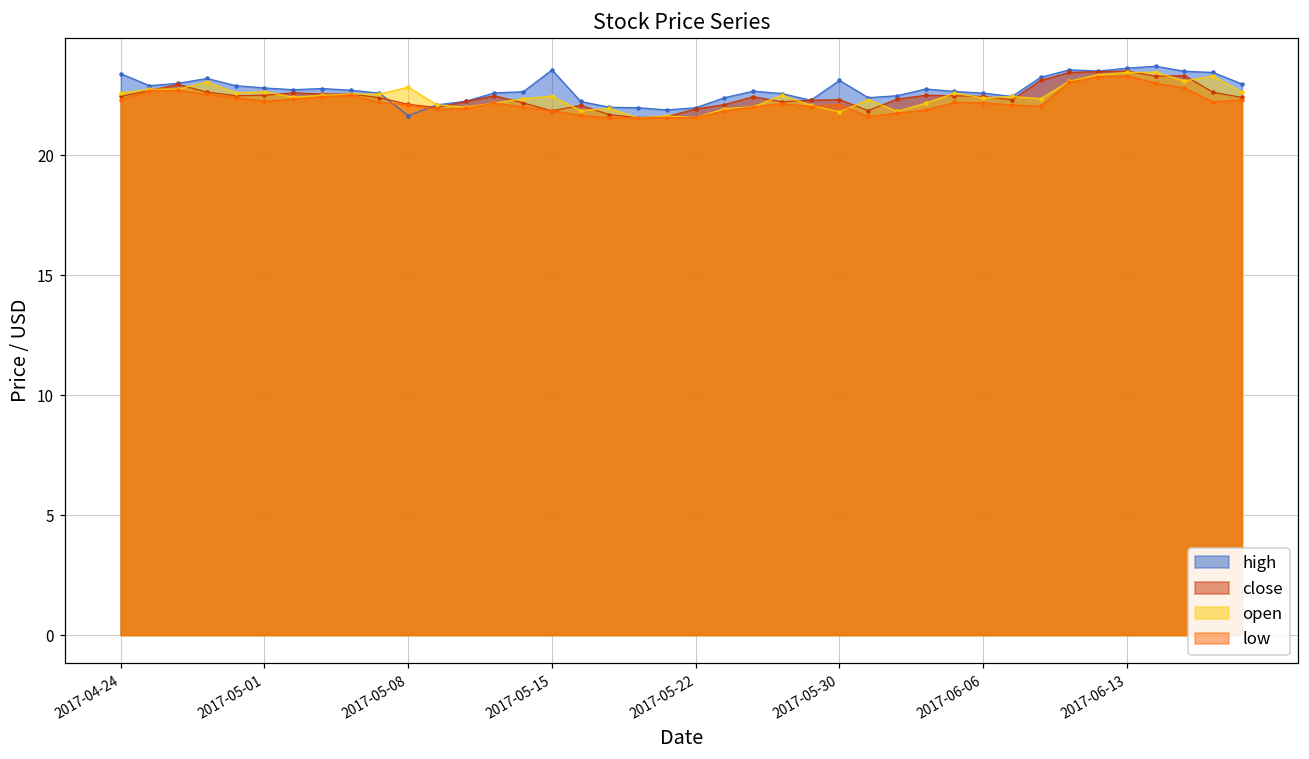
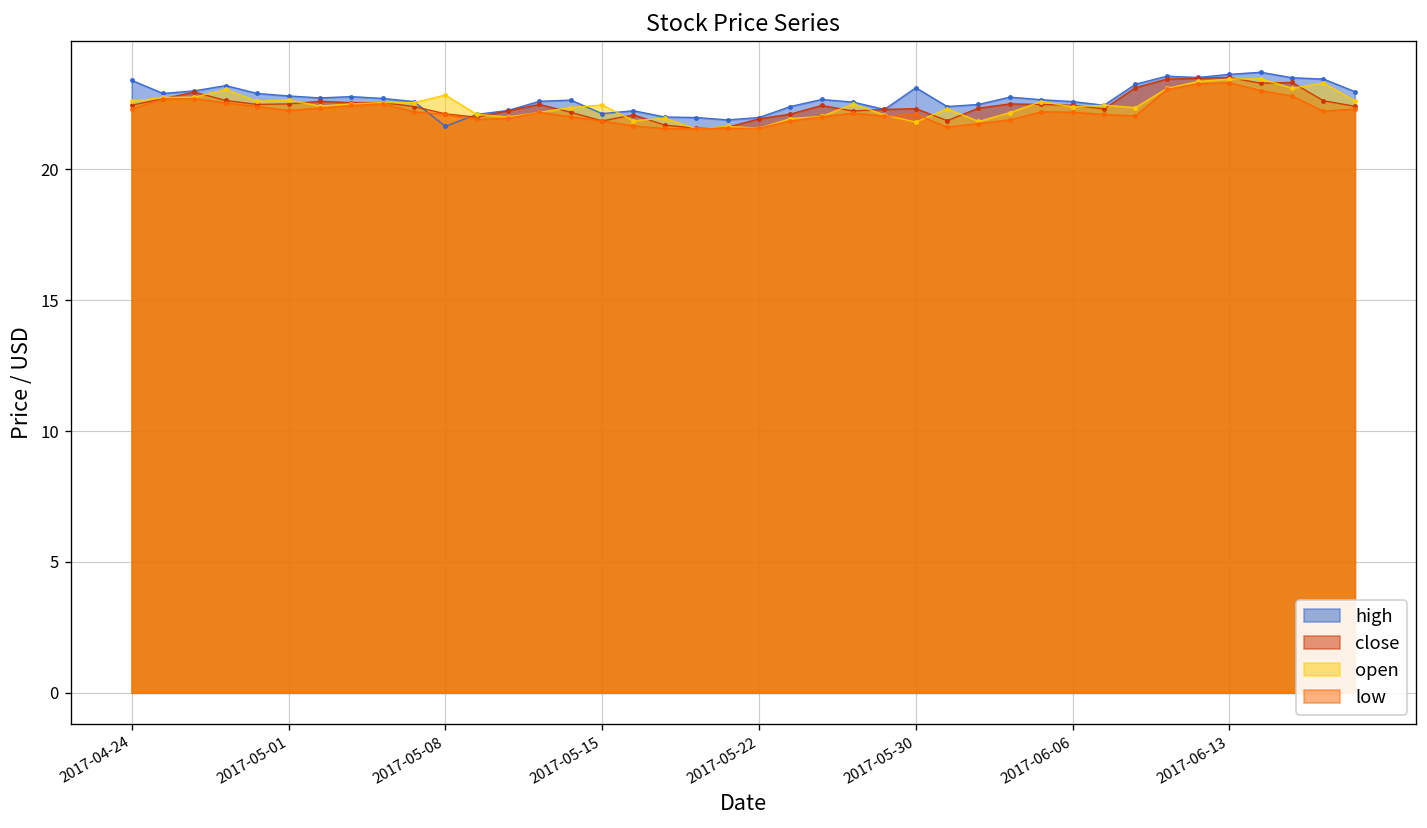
high, 2017-05-15: 23.6 -> 22.1
